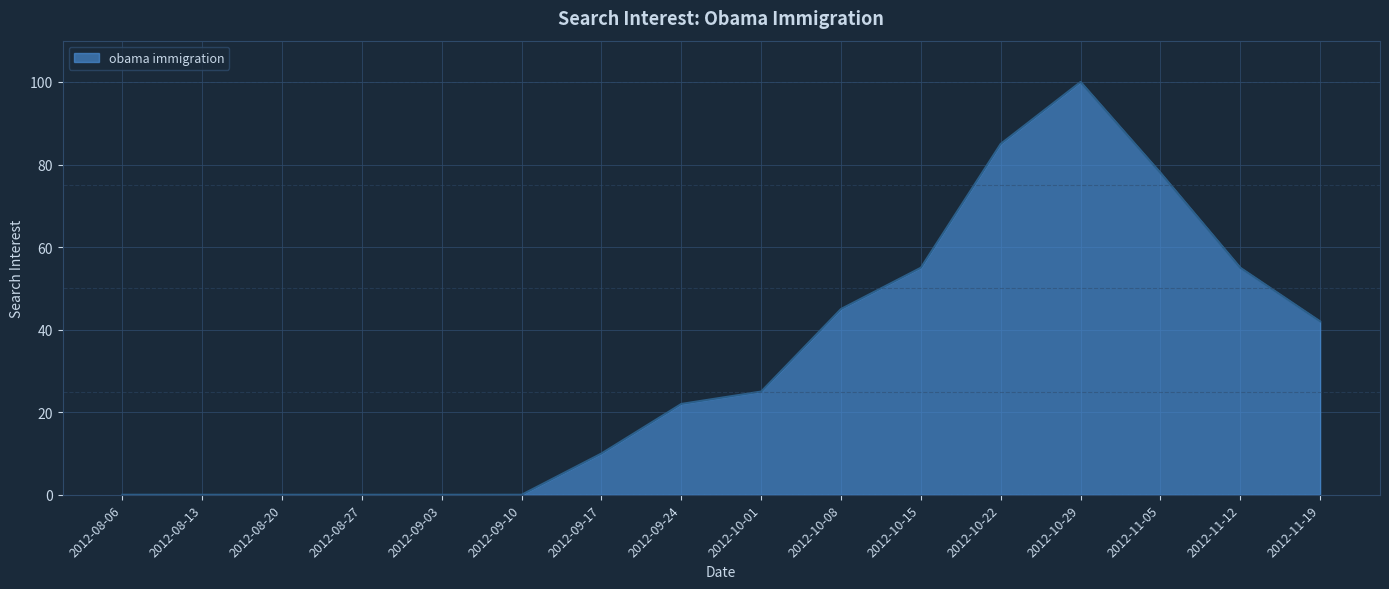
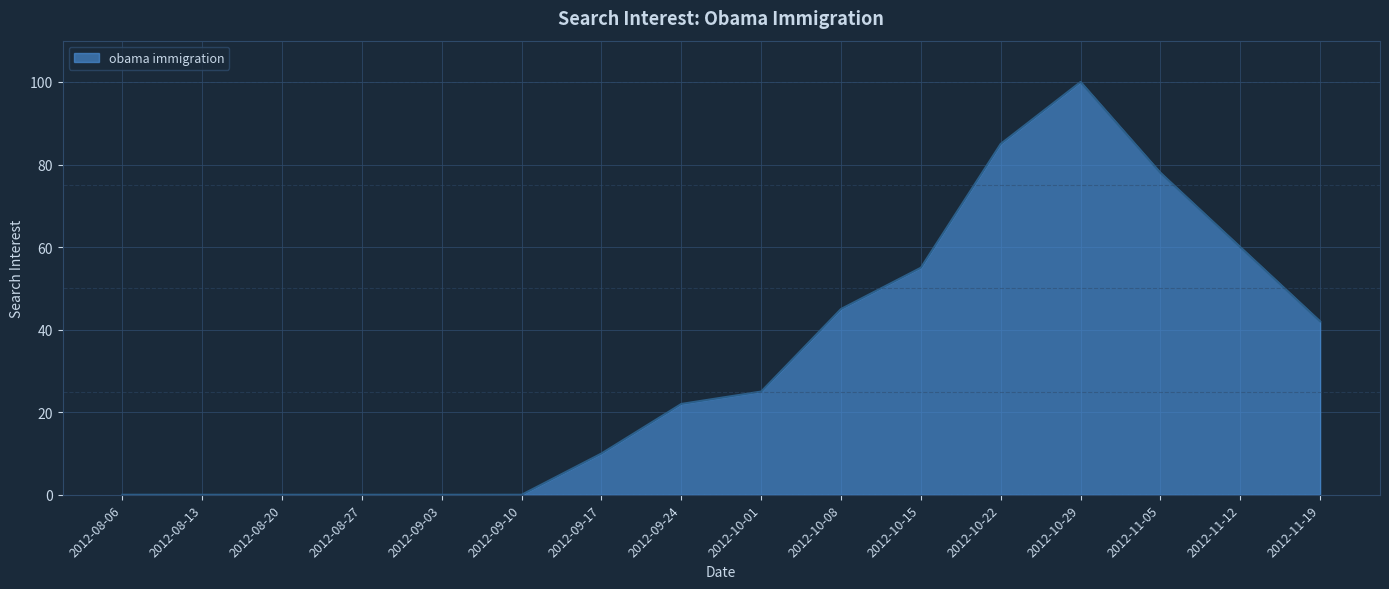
2012-11-12: 55 -> 60
